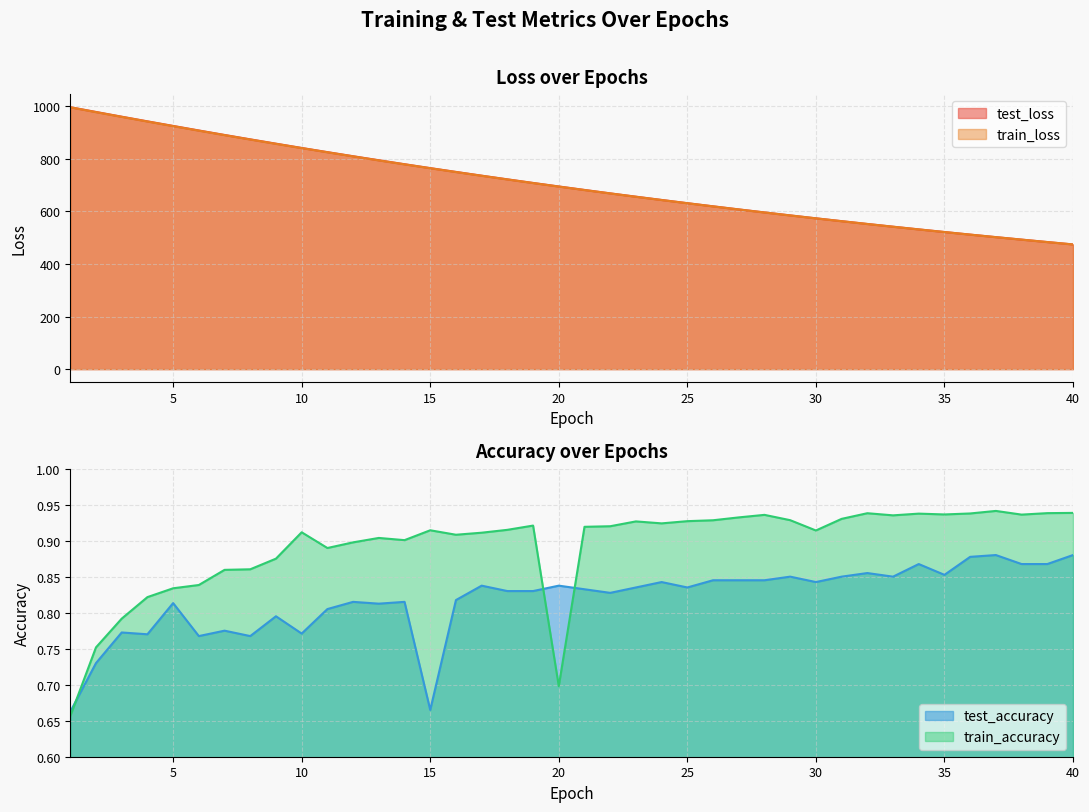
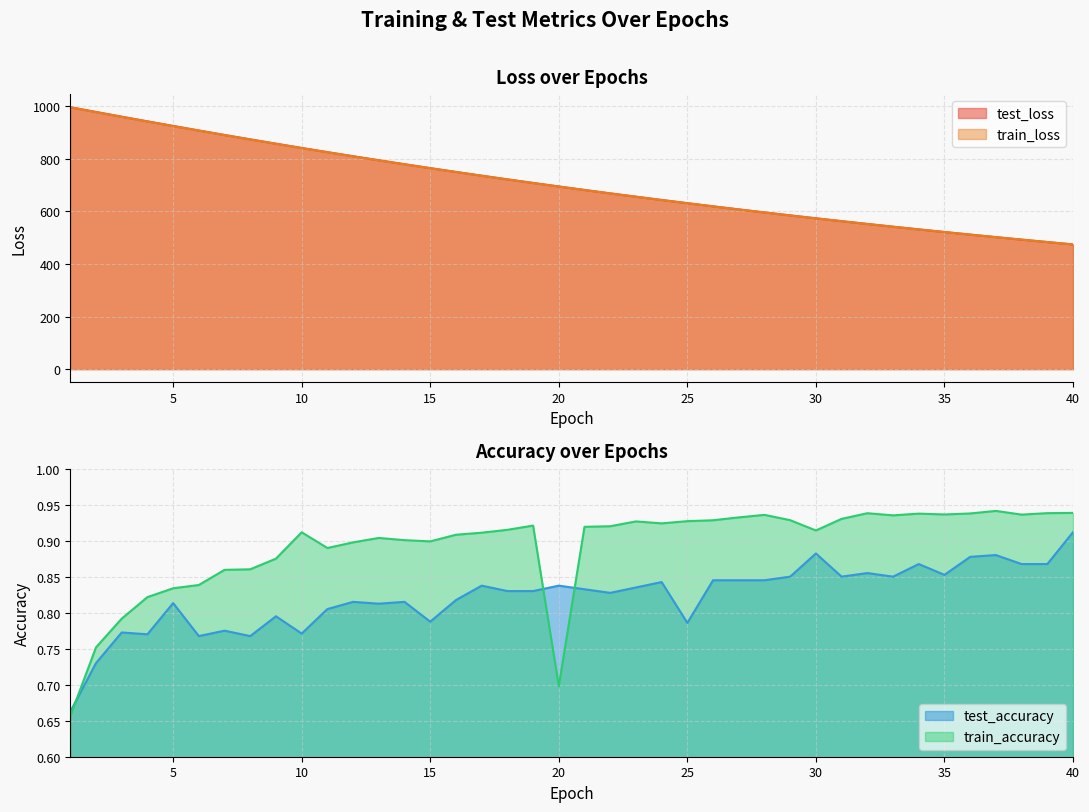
Accuracy over Epochs, test_accuracy, 15: 0.66 -> 0.79
Accuracy over Epochs, train_accuracy, 15: 0.91 -> 0.90
Accuracy over Epochs, test_accuracy, 25: 0.84 -> 0.79
Accuracy over Epochs, test_accuracy, 30: 0.84 -> 0.88
Accuracy over Epochs, test_accuracy, 40: 0.88 -> 0.91
